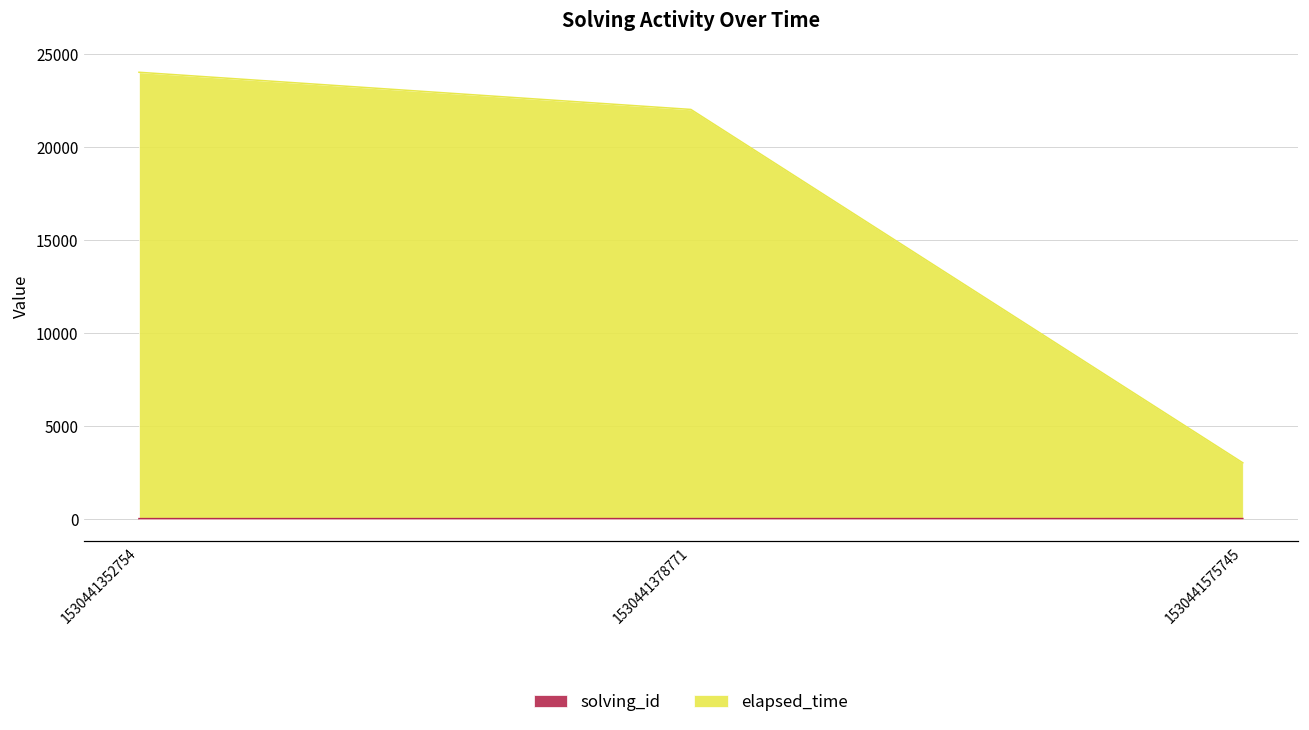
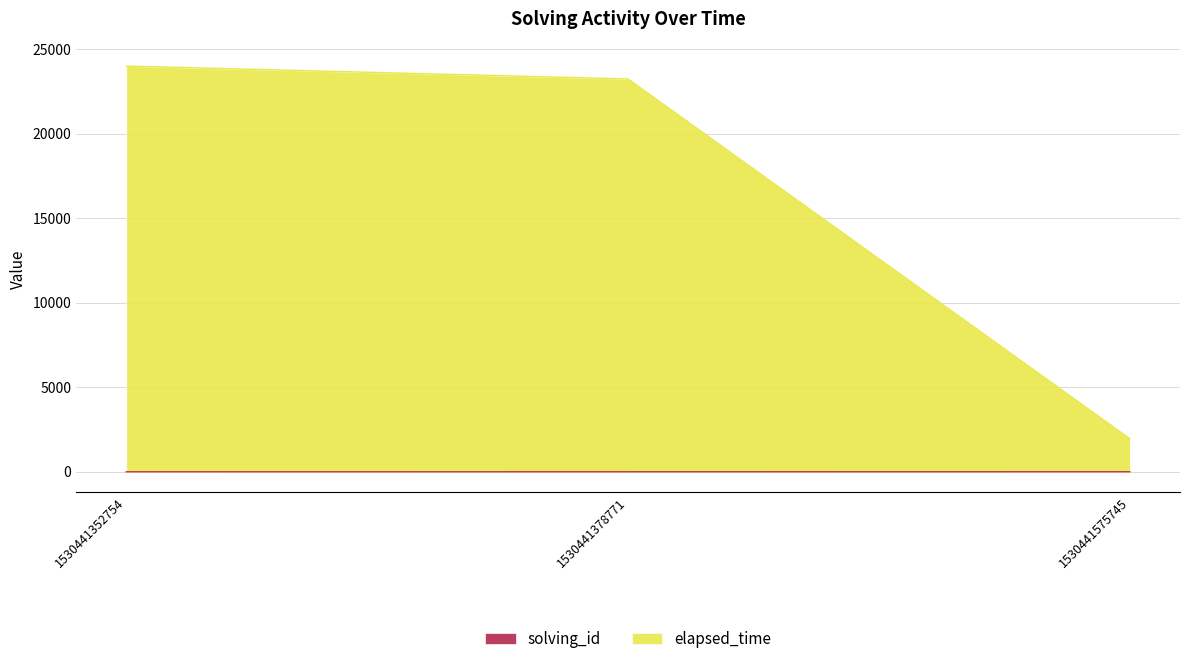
elapsed_time, 1530441378771: 22000 -> 23200
elapsed_time, 1530441575745: 3000 -> 2000
